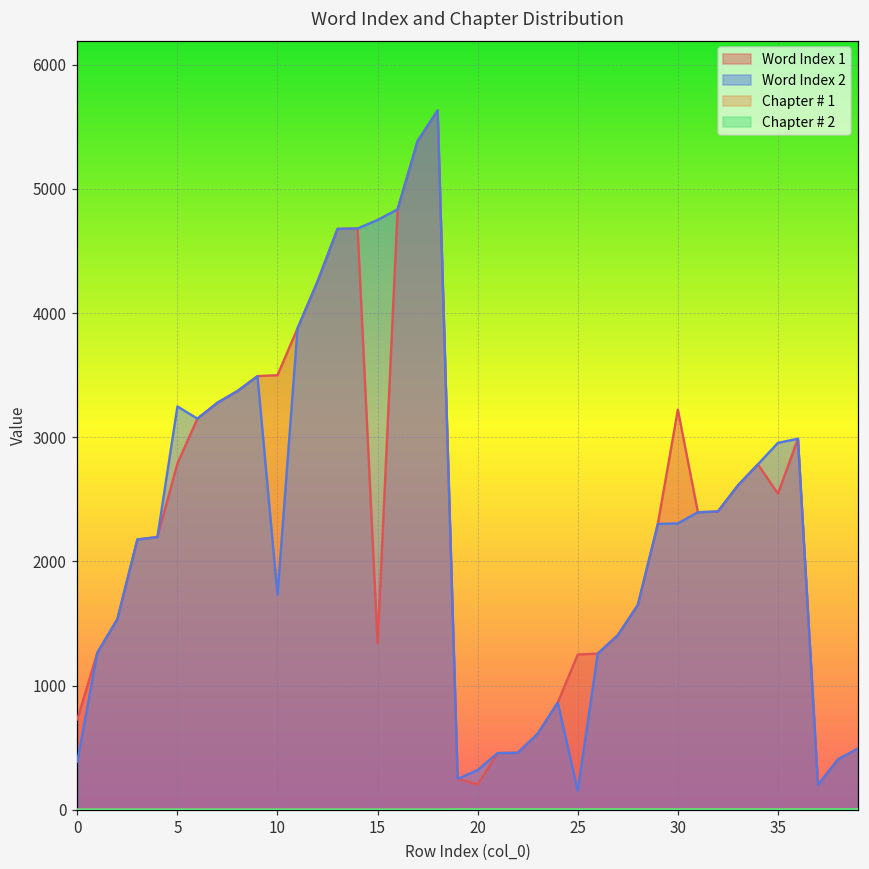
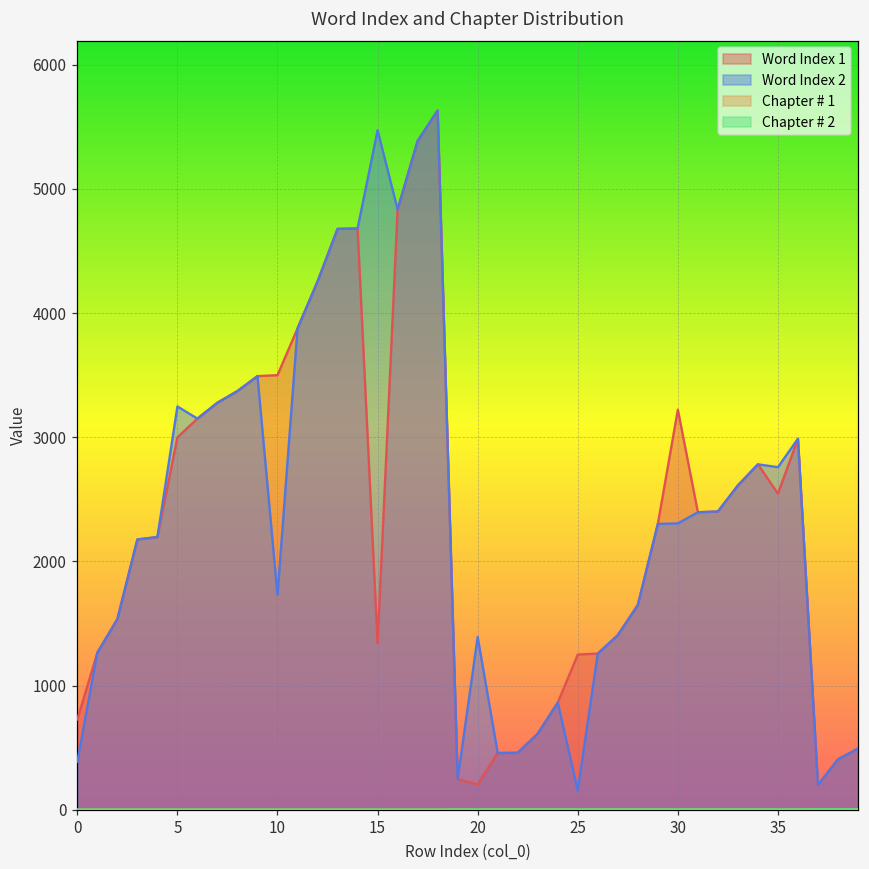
Word Index 1, 5: 2790 -> 3000
Word Index 2, 15: 4750 -> 5470
Word Index 2, 20: 320 -> 1390
Word Index 2, 35: 2960 -> 2760
